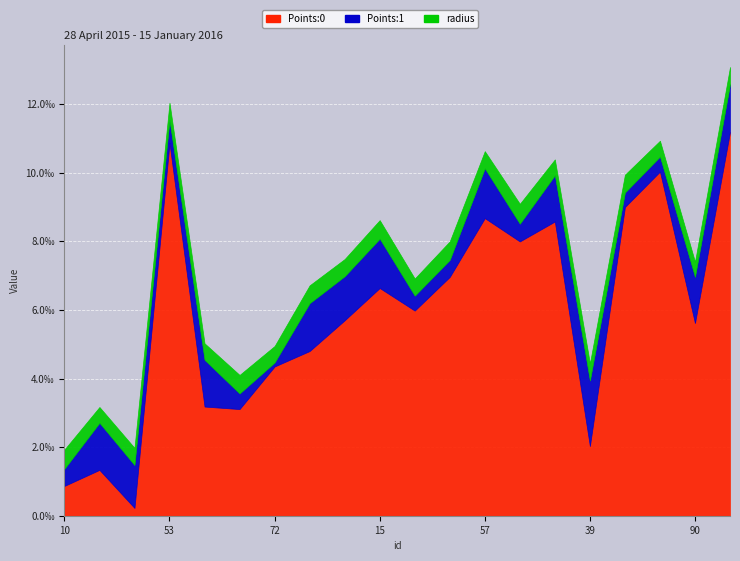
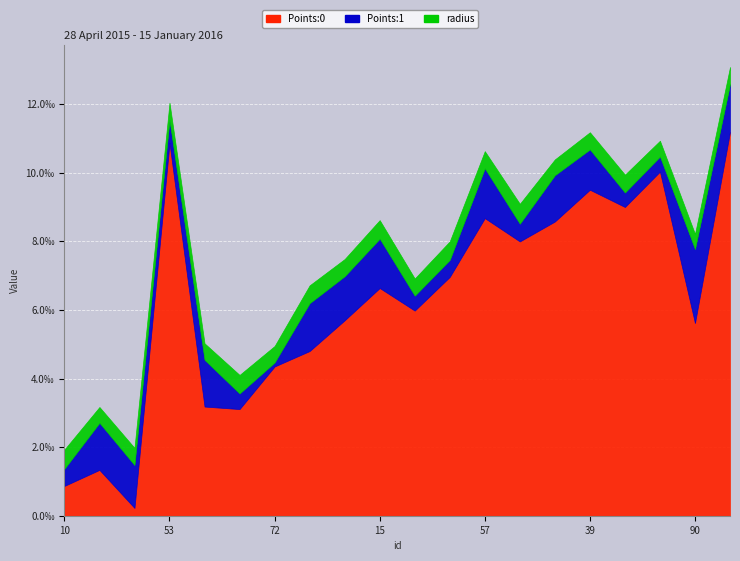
Points:0, 39: 2.0‰ -> 9.5‰
Points:1, 39: 1.9‰ -> 1.2‰
Points:1, 90: 1.3‰ -> 2.2‰
